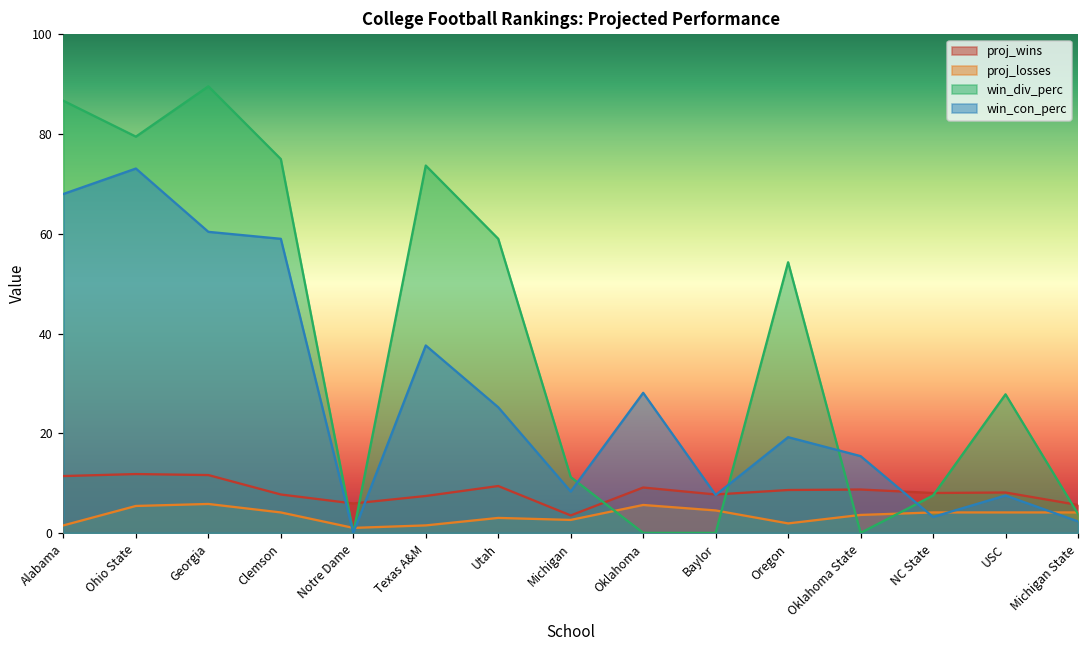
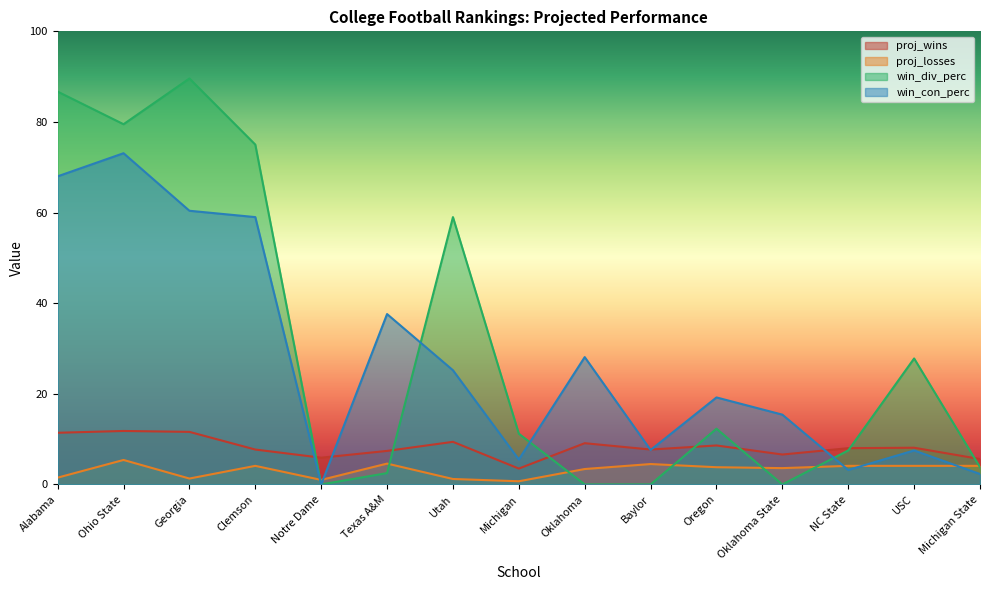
proj_losses, Georgia: 6 -> 1
proj_losses, Texas A&M: 2 -> 5
win_div_perc, Texas A&M: 74 -> 3
proj_losses, Utah: 3 -> 1
proj_losses, Michigan: 3 -> 1
win_con_perc, Michigan: 8 -> 6
proj_losses, Oklahoma: 6 -> 3
proj_losses, Oregon: 2 -> 4
win_div_perc, Oregon: 54 -> 12
proj_wins, Oklahoma State: 9 -> 7
